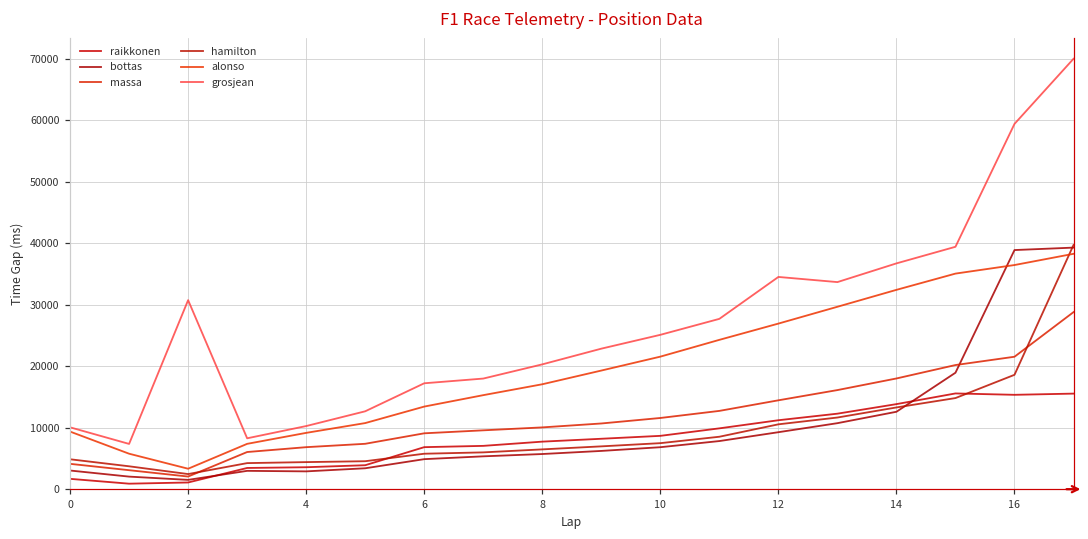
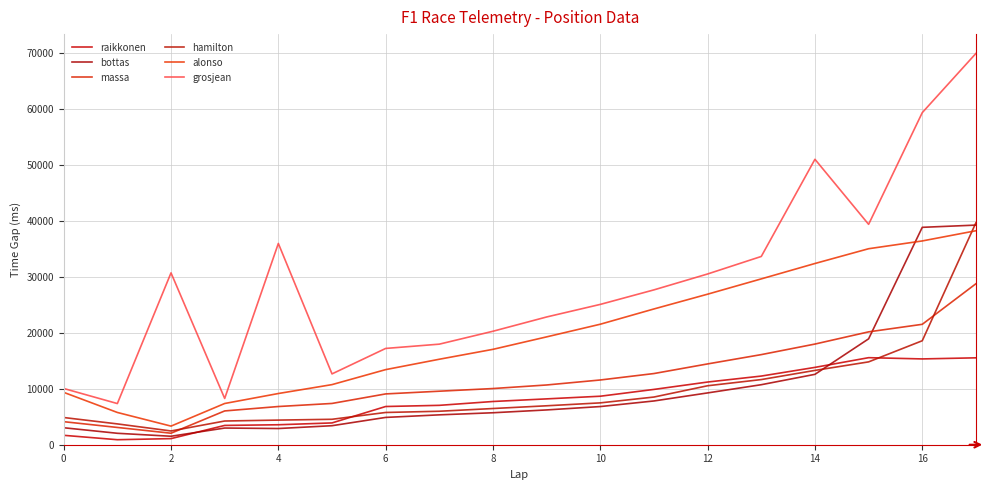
grosjean, 4: 10000 -> 36000
grosjean, 12: 35000 -> 31000
grosjean, 14: 37000 -> 51000
